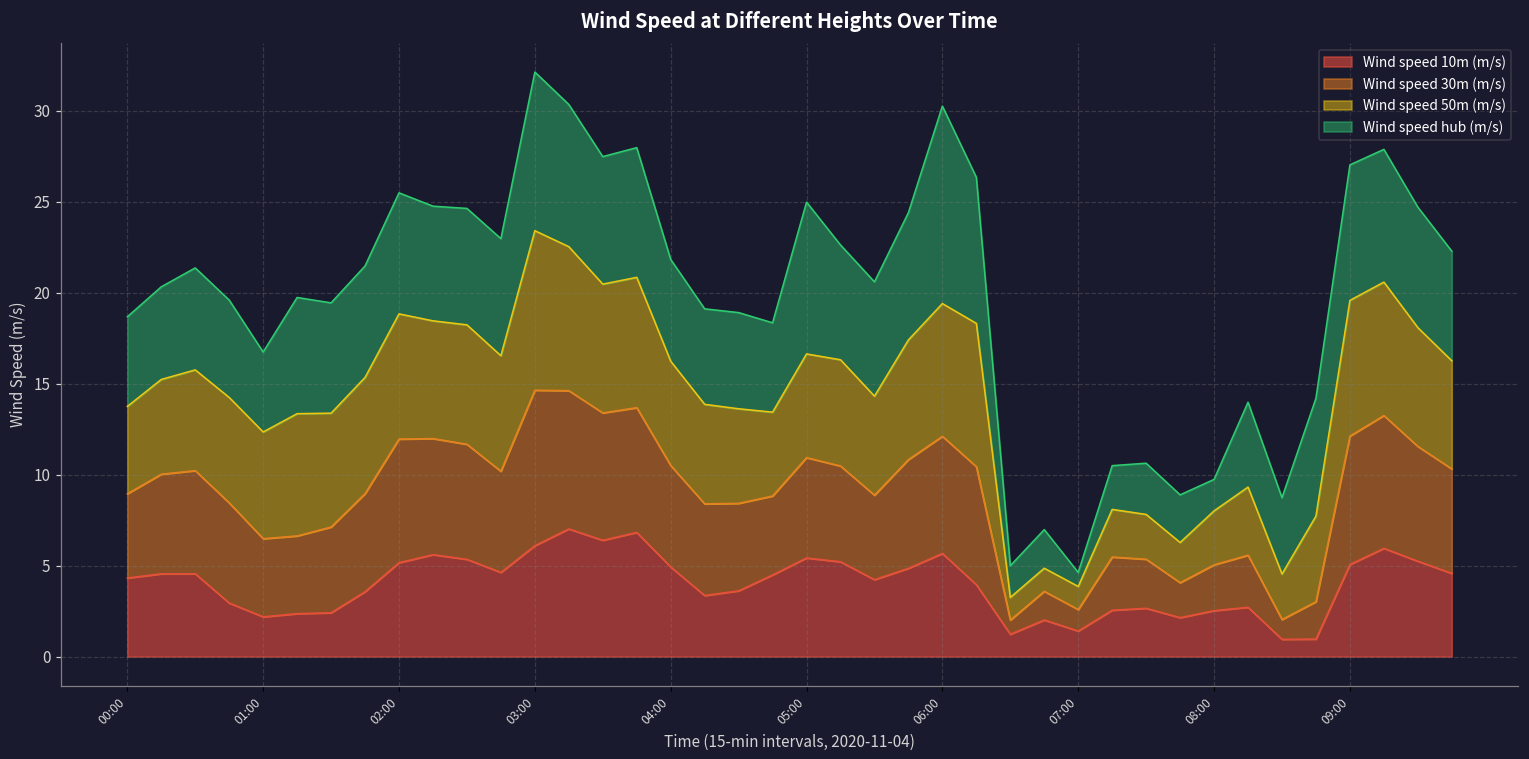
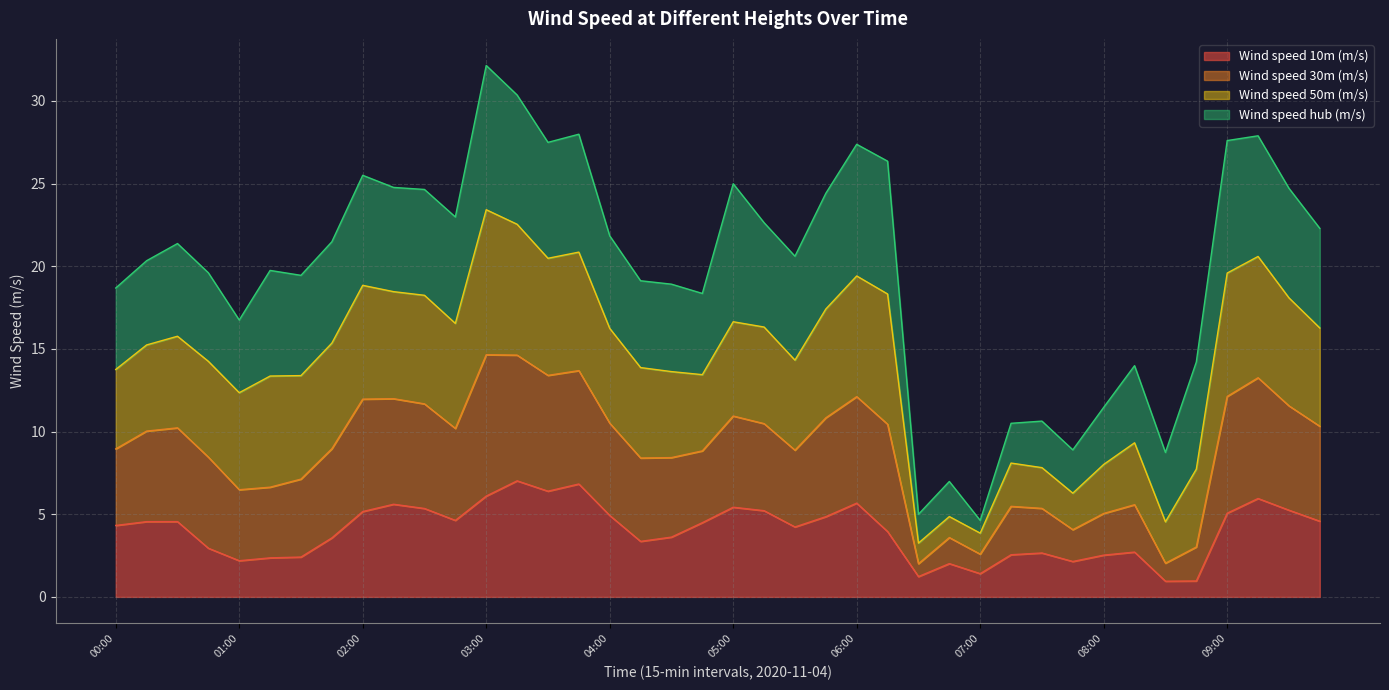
Wind speed hub (m/s), 06:00: 10.9 -> 8.0
Wind speed hub (m/s), 08:00: 1.7 -> 3.5
Wind speed hub (m/s), 09:00: 7.5 -> 8.0
